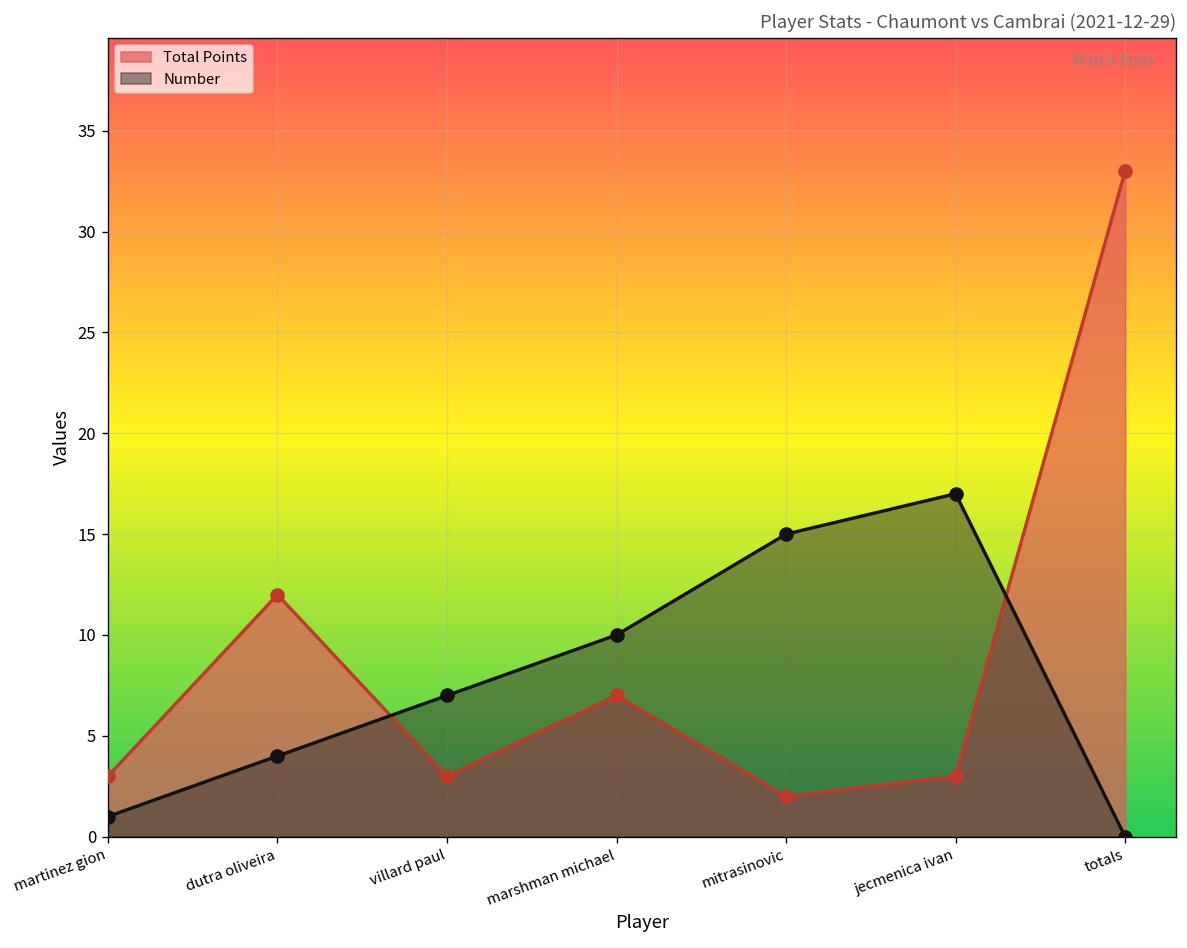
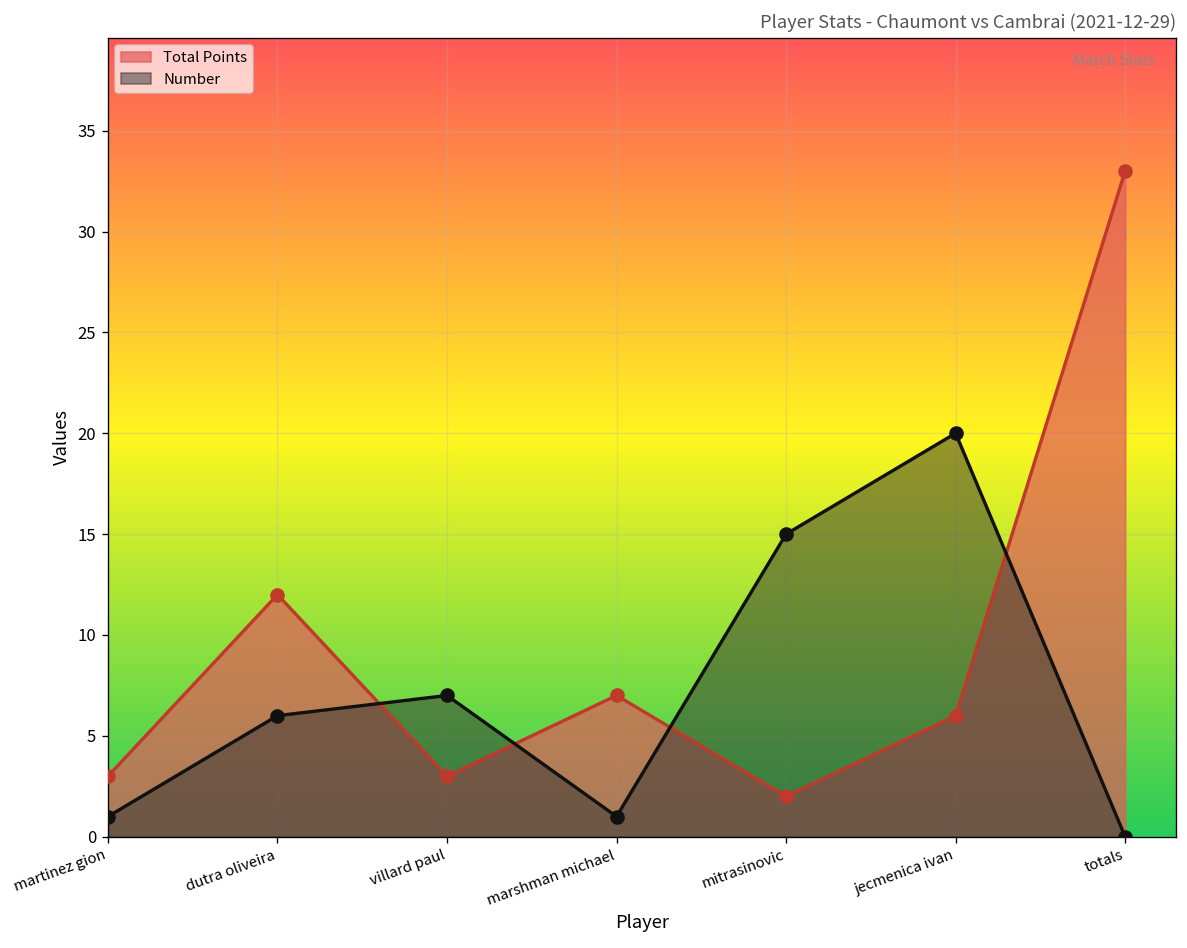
Number, dutra oliveira: 4 -> 6
Number, marshman michael: 10 -> 1
Total Points, jecmenica ivan: 3 -> 6
Number, jecmenica ivan: 17 -> 20
